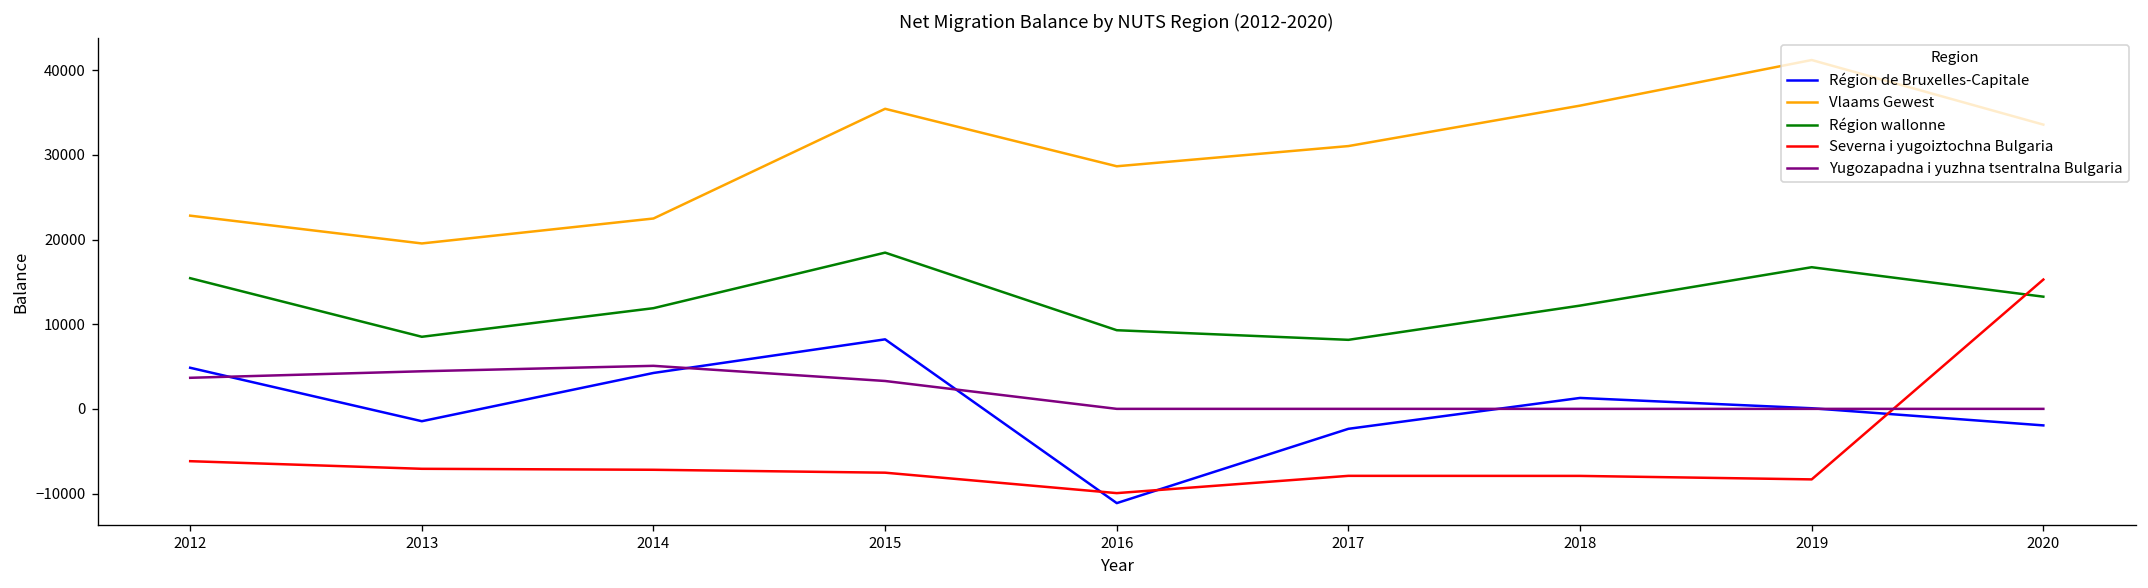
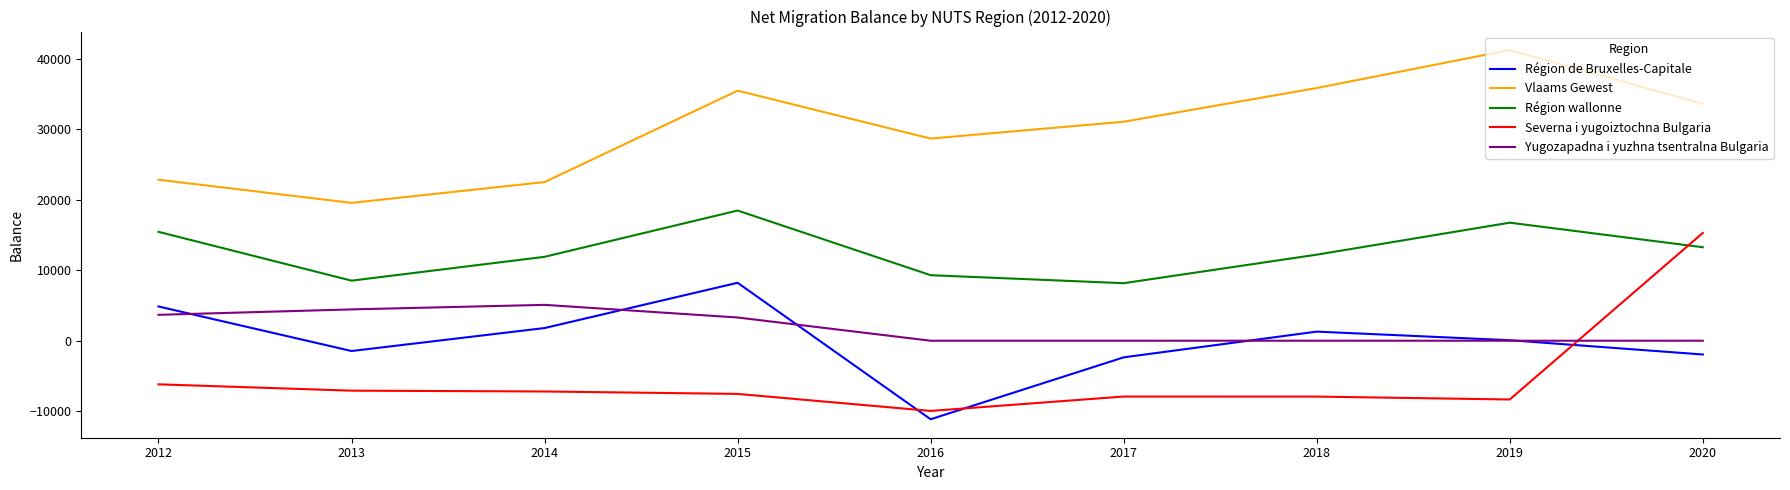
Région de Bruxelles-Capitale, 2014: 4000 -> 2000
